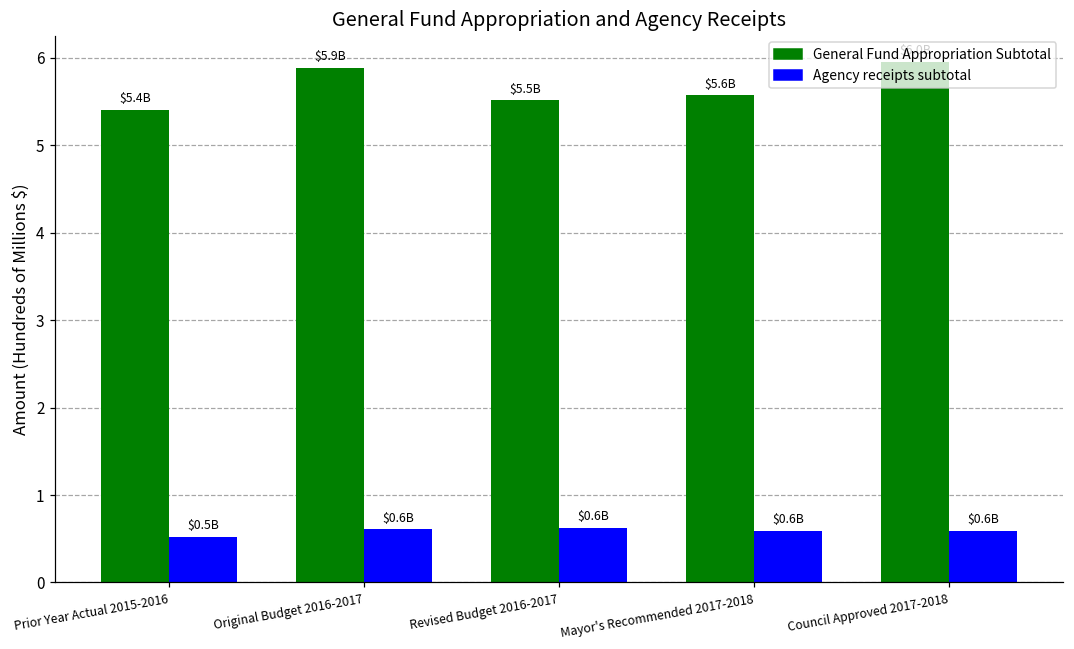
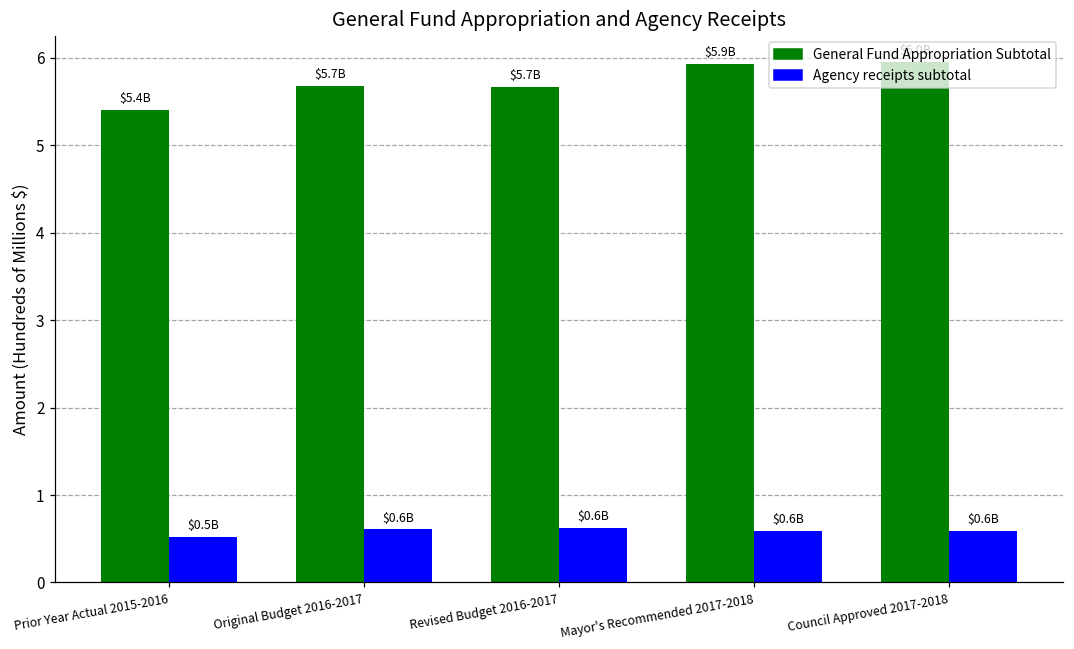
General Fund Appropriation Subtotal, Original Budget 2016-2017: $5.9B -> $5.7B
General Fund Appropriation Subtotal, Revised Budget 2016-2017: $5.5B -> $5.7B
General Fund Appropriation Subtotal, Mayor's Recommended 2017-2018: $5.6B -> $5.9B
